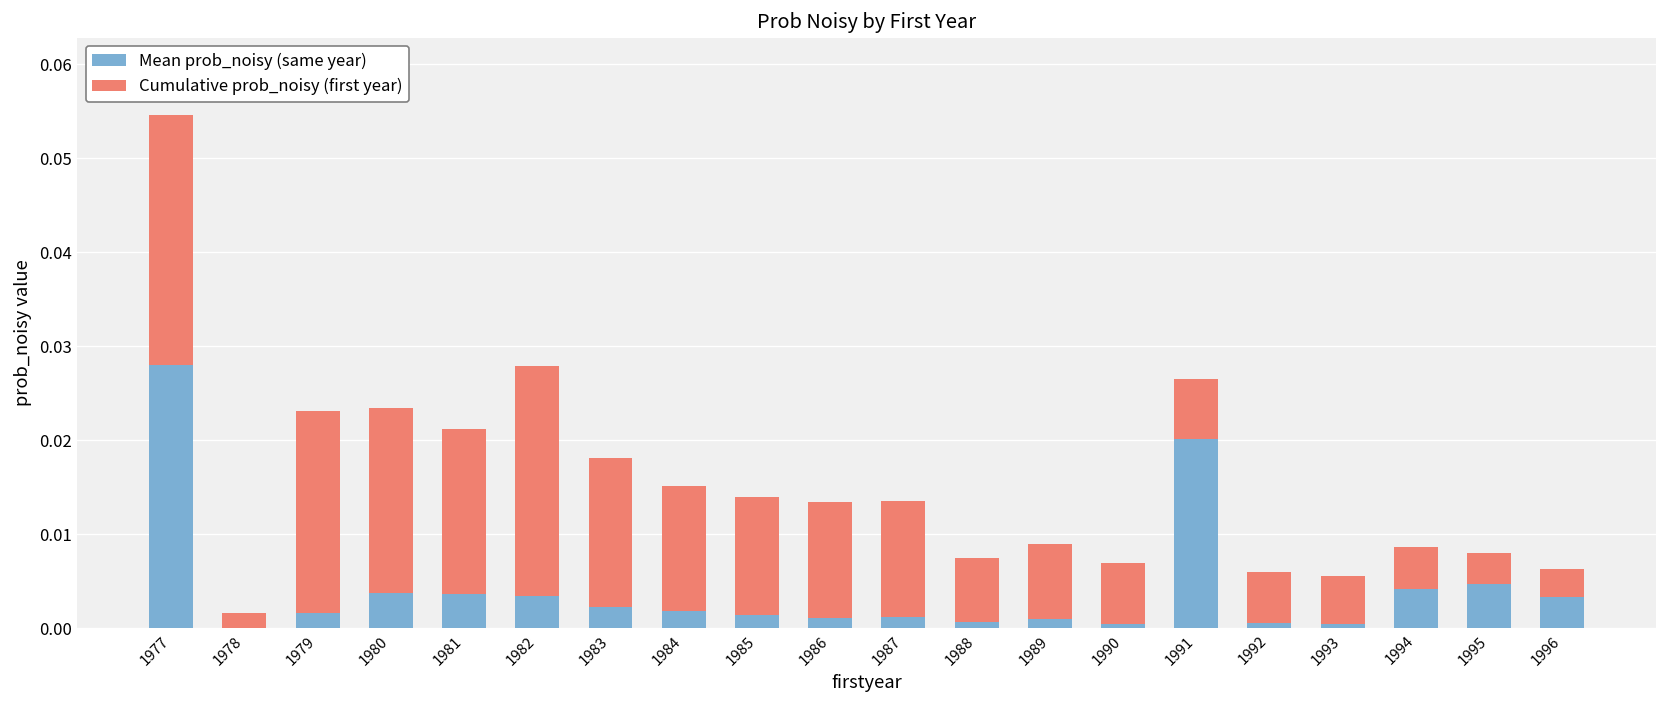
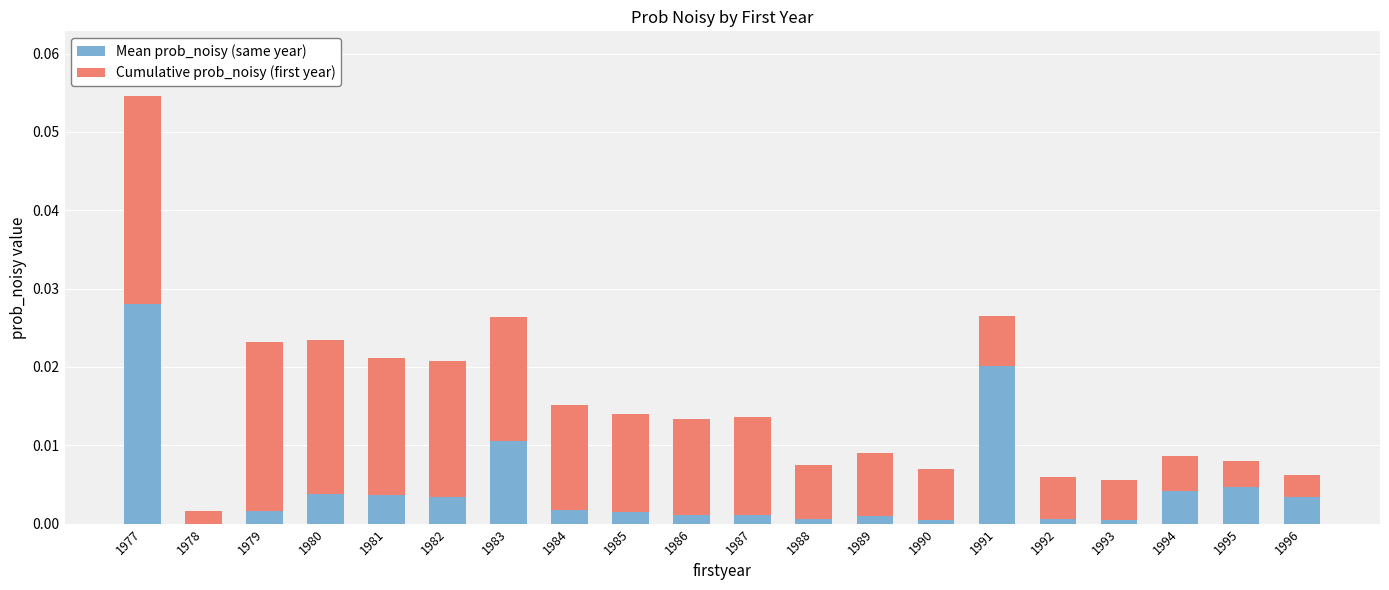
Cumulative prob_noisy (first year), 1982: 0.024 -> 0.017
Mean prob_noisy (same year), 1983: 0.002 -> 0.011
